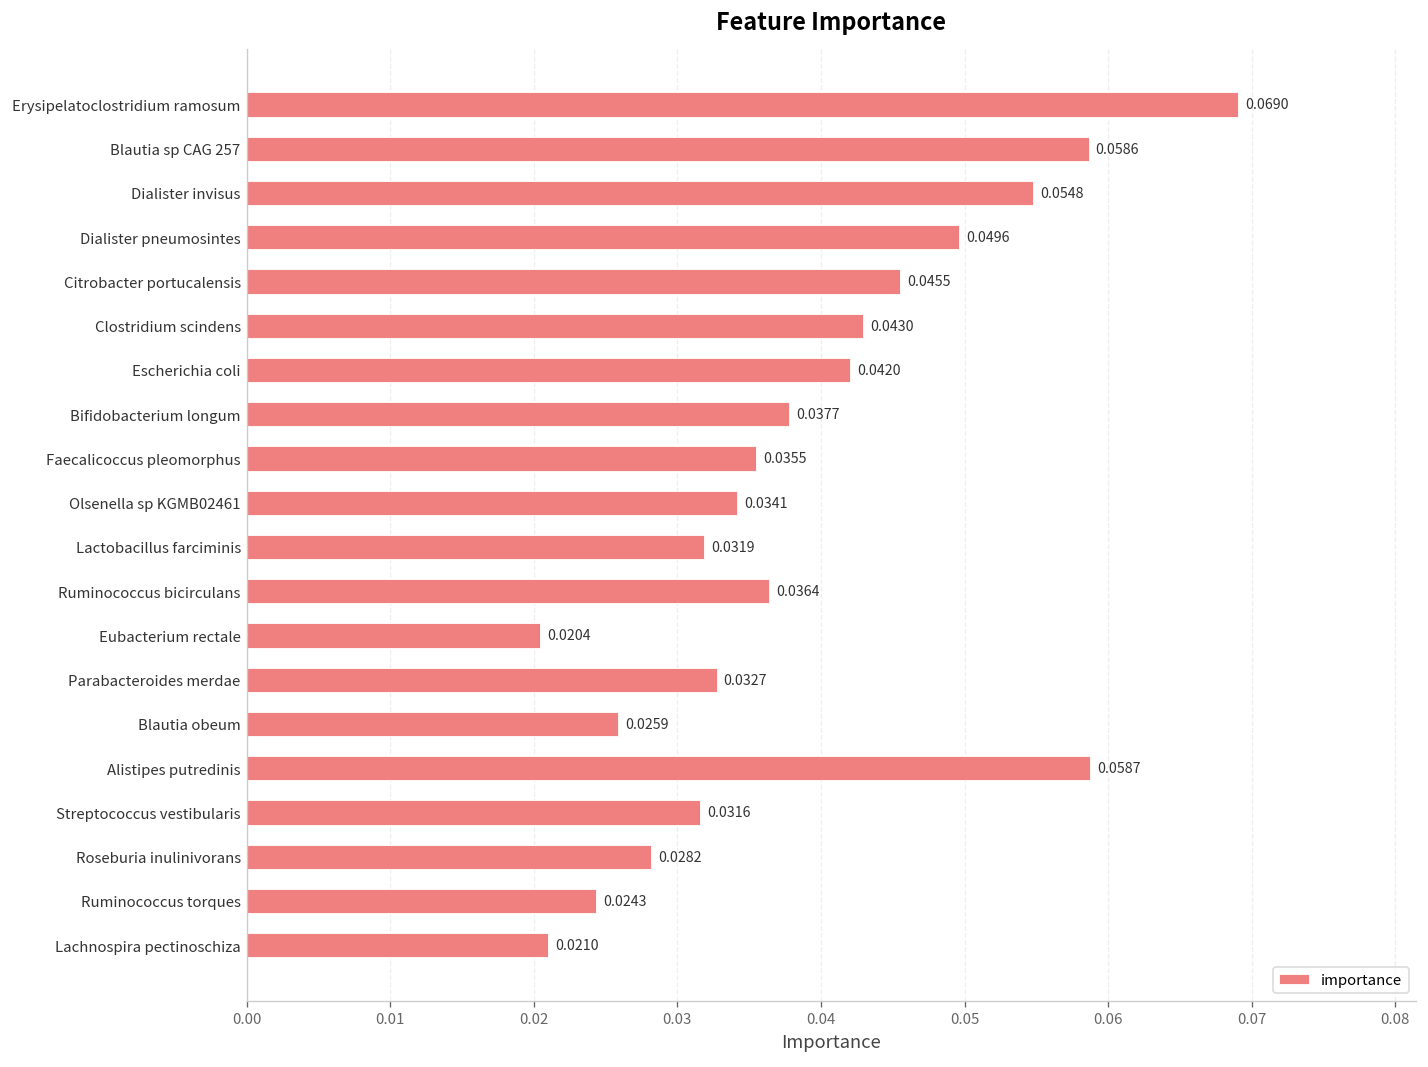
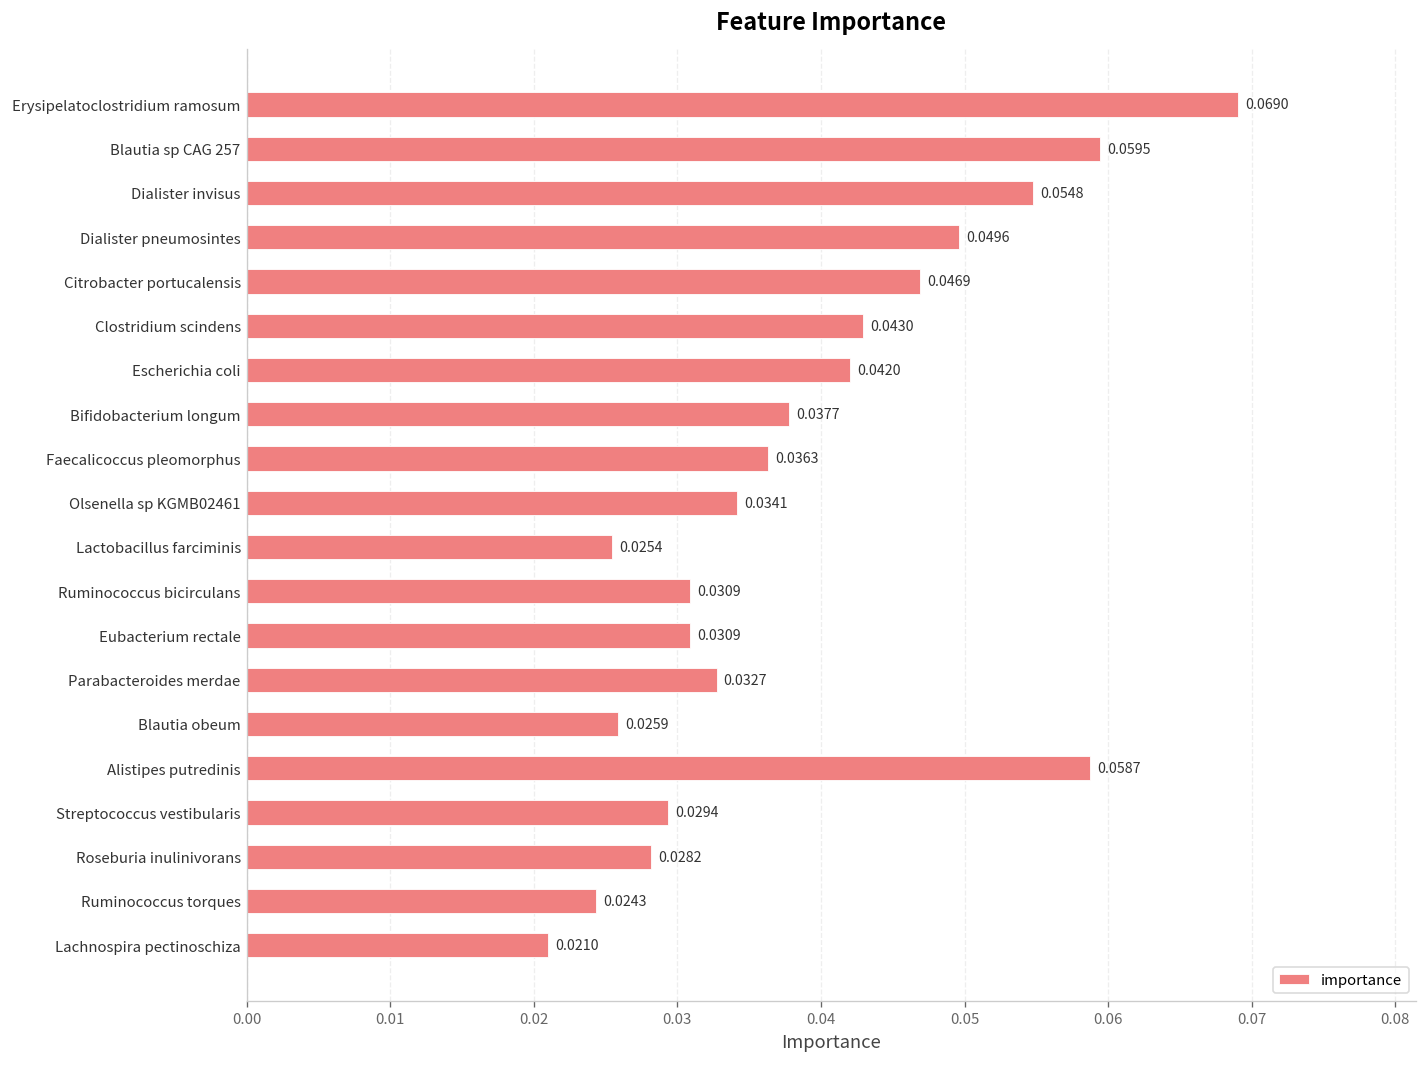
Blautia sp CAG 257: 0.0586 -> 0.0595
Citrobacter portucalensis: 0.0455 -> 0.0469
Faecalicoccus pleomorphus: 0.0355 -> 0.0363
Lactobacillus farciminis: 0.0319 -> 0.0254
Ruminococcus bicirculans: 0.0364 -> 0.0309
Eubacterium rectale: 0.0204 -> 0.0309
Streptococcus vestibularis: 0.0316 -> 0.0294
